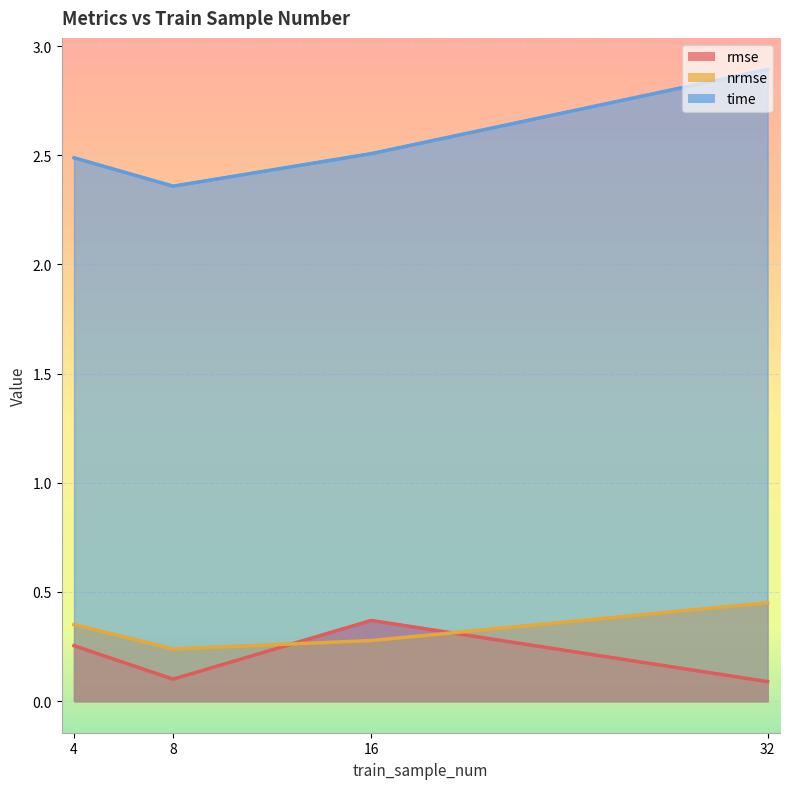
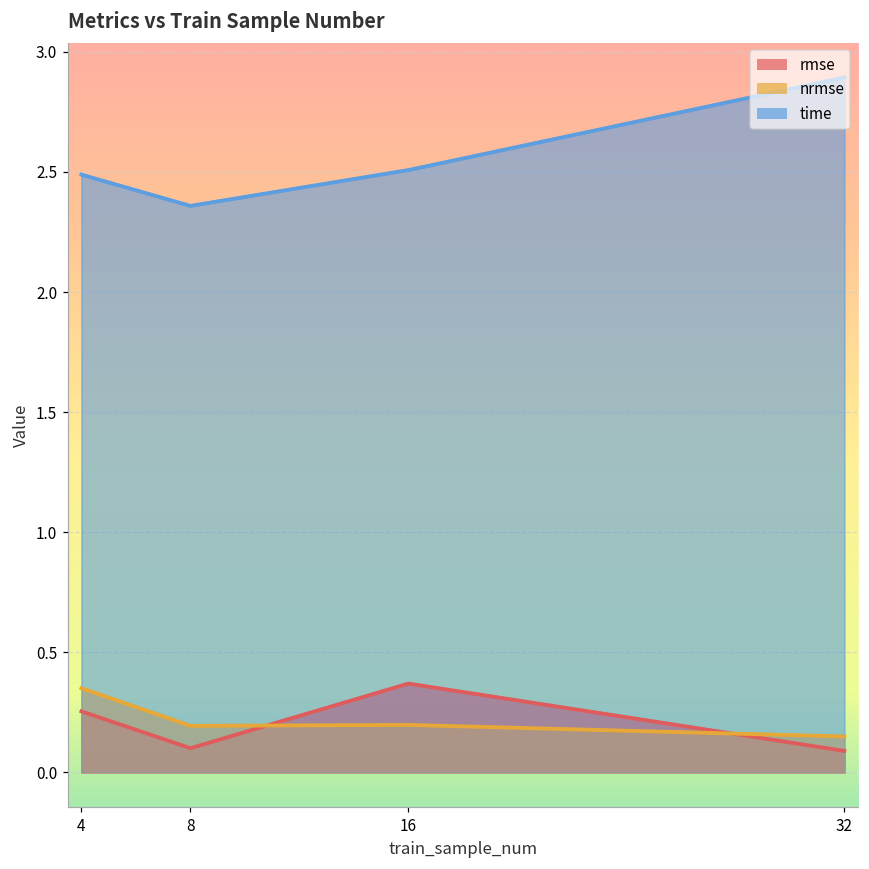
nrmse, 8: 0.24 -> 0.19
nrmse, 16: 0.28 -> 0.20
nrmse, 32: 0.45 -> 0.15
